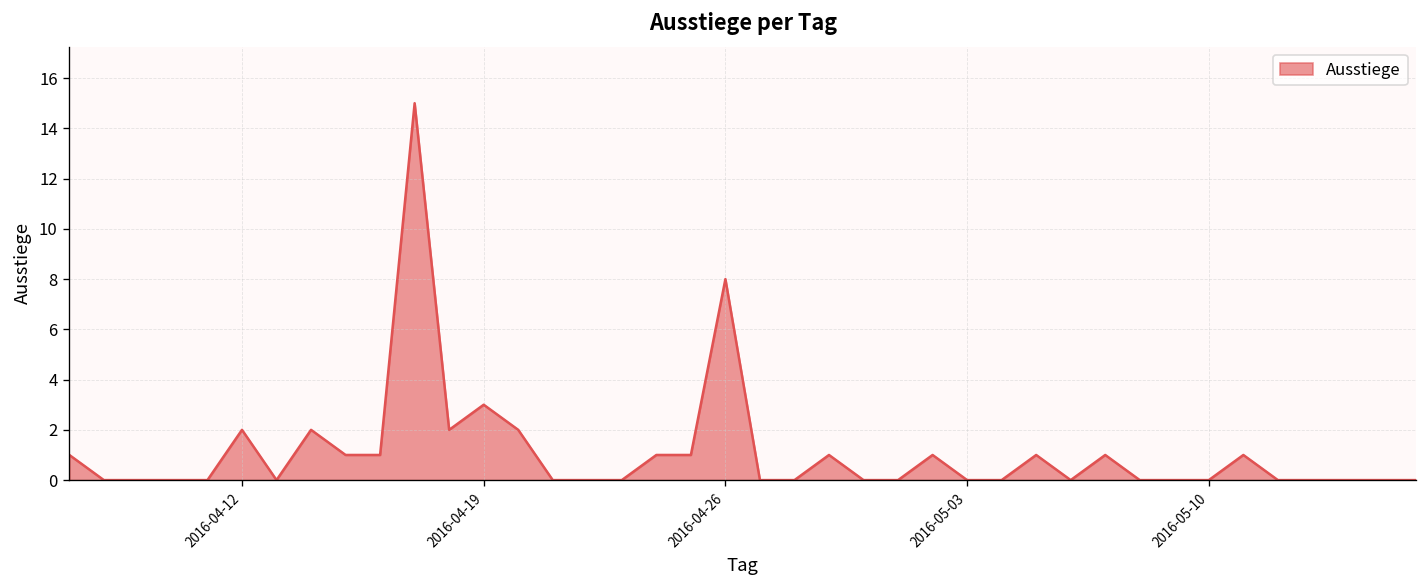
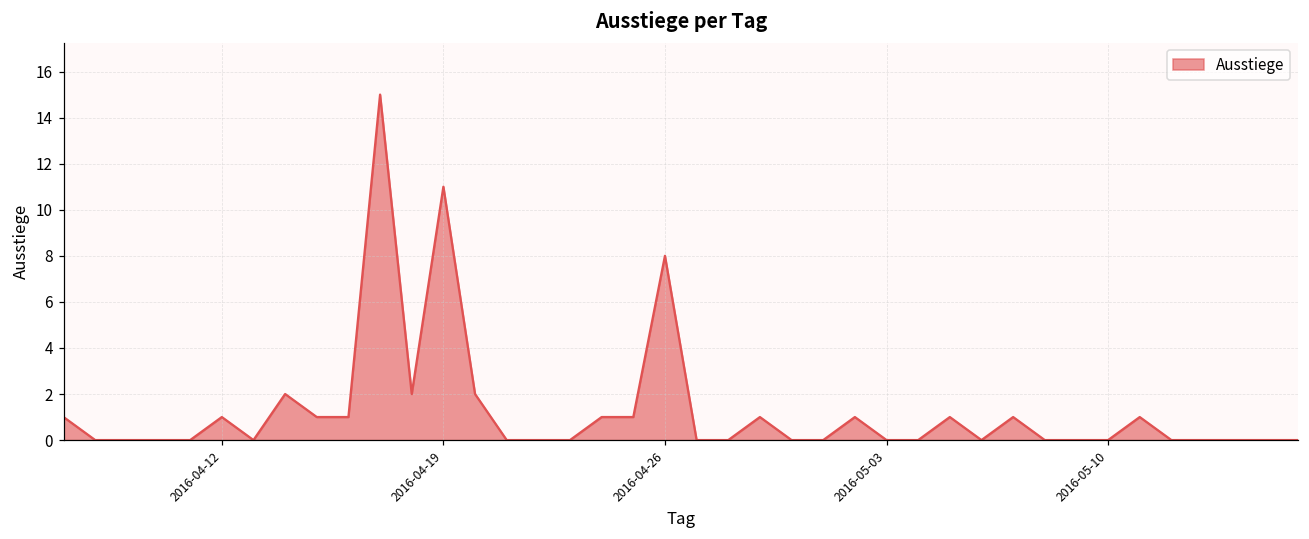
2016-04-12: 2 -> 1
2016-04-19: 3 -> 11
